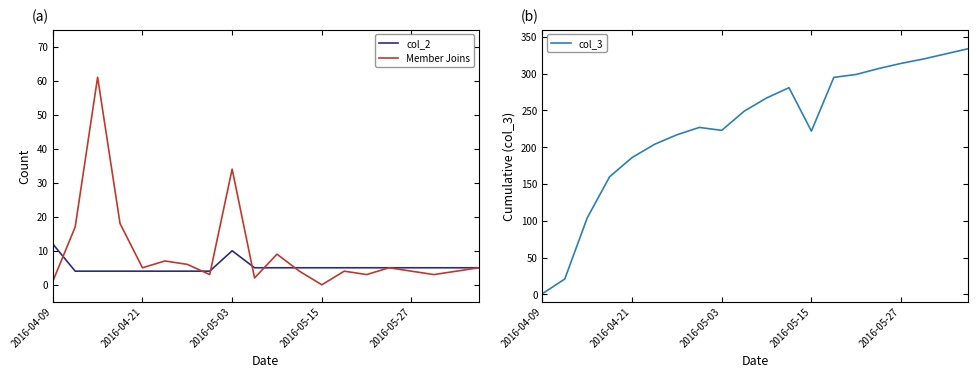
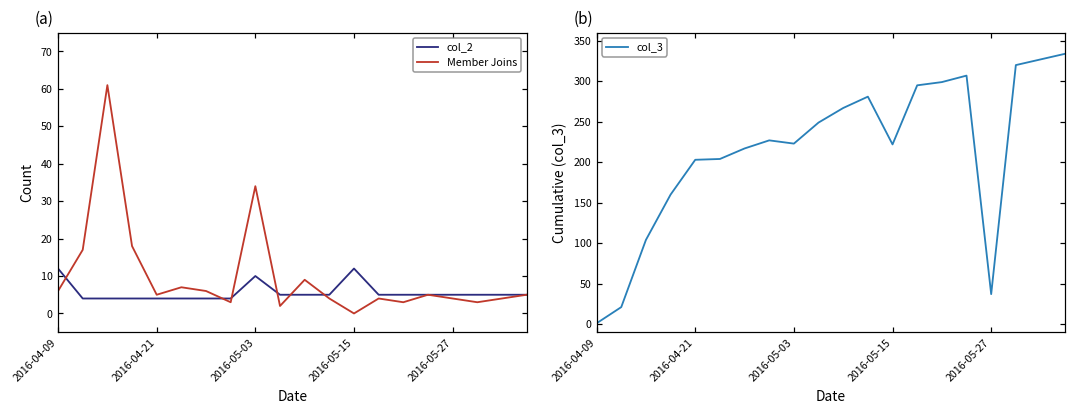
(a), Member Joins, 2016-04-09: 1 -> 6
(a), col_2, 2016-05-15: 5 -> 12
(b), 2016-04-21: 190 -> 200
(b), 2016-05-27: 310 -> 40
